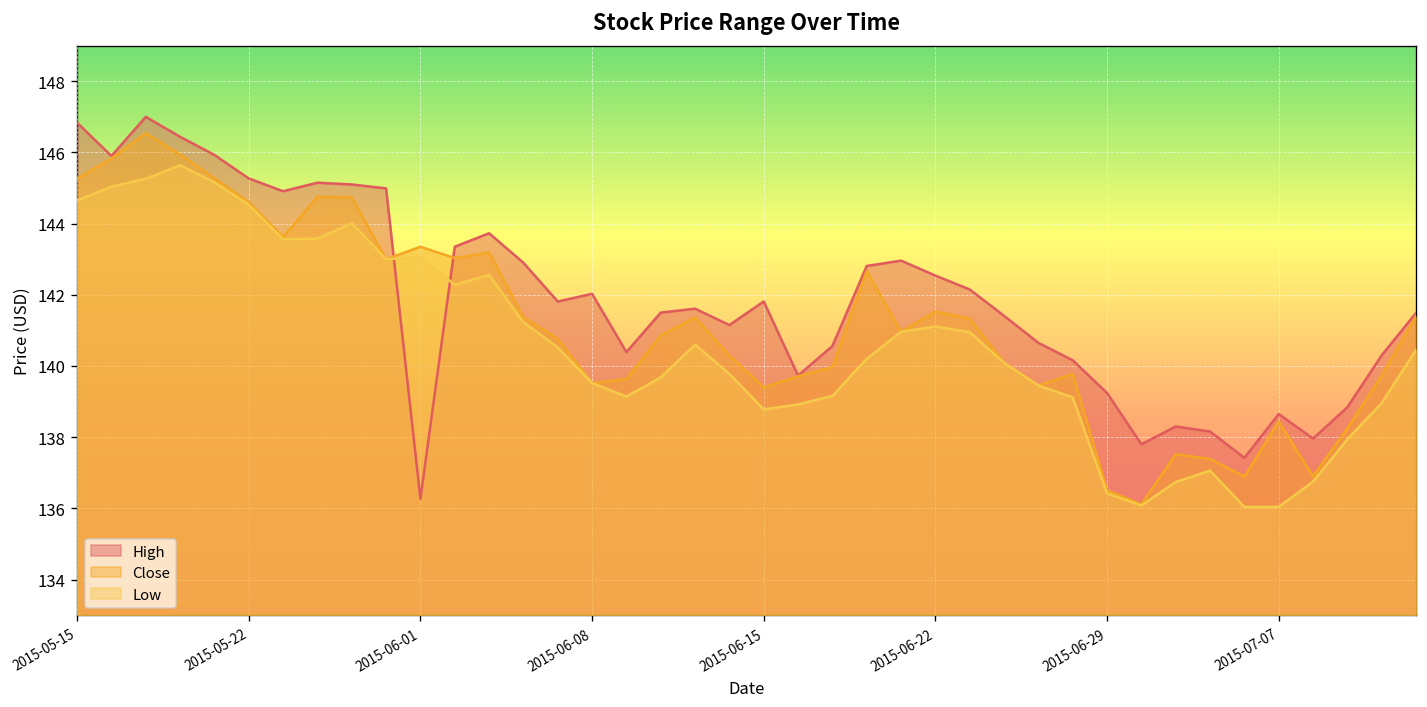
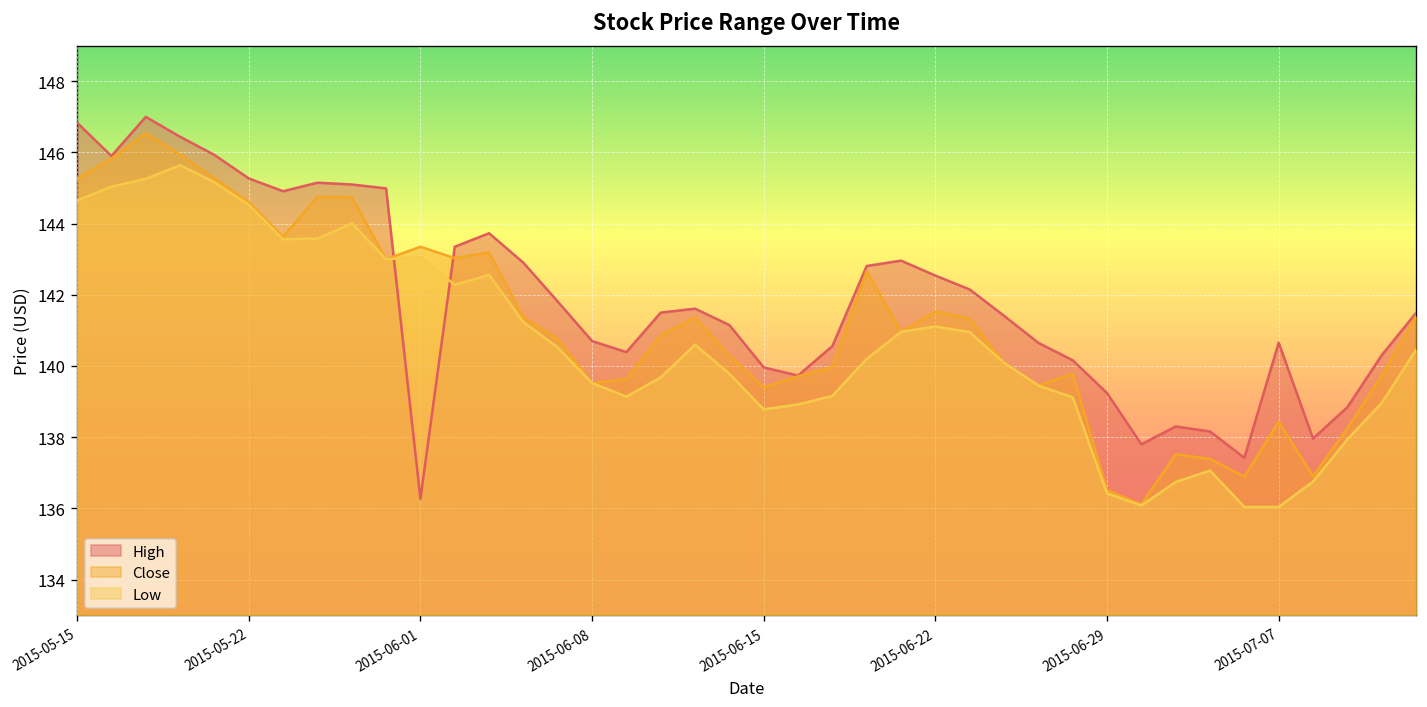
High, 2015-06-08: 142.0 -> 140.7
High, 2015-06-15: 141.8 -> 140.0
High, 2015-07-07: 138.6 -> 140.7
